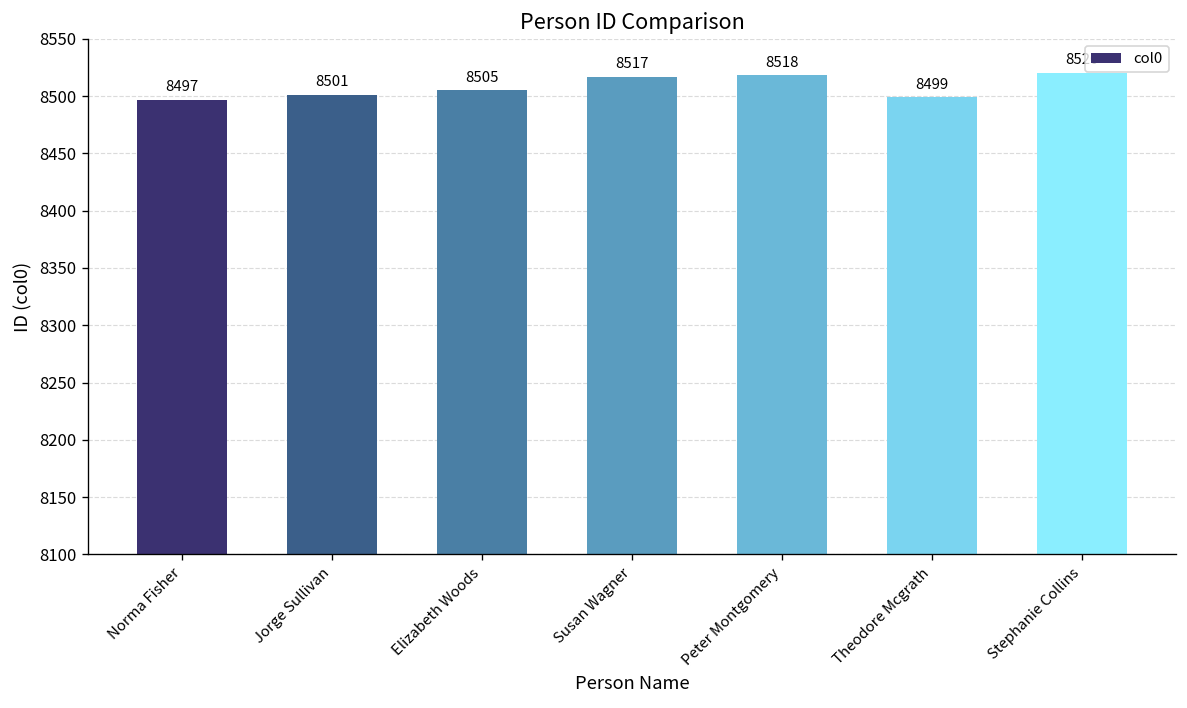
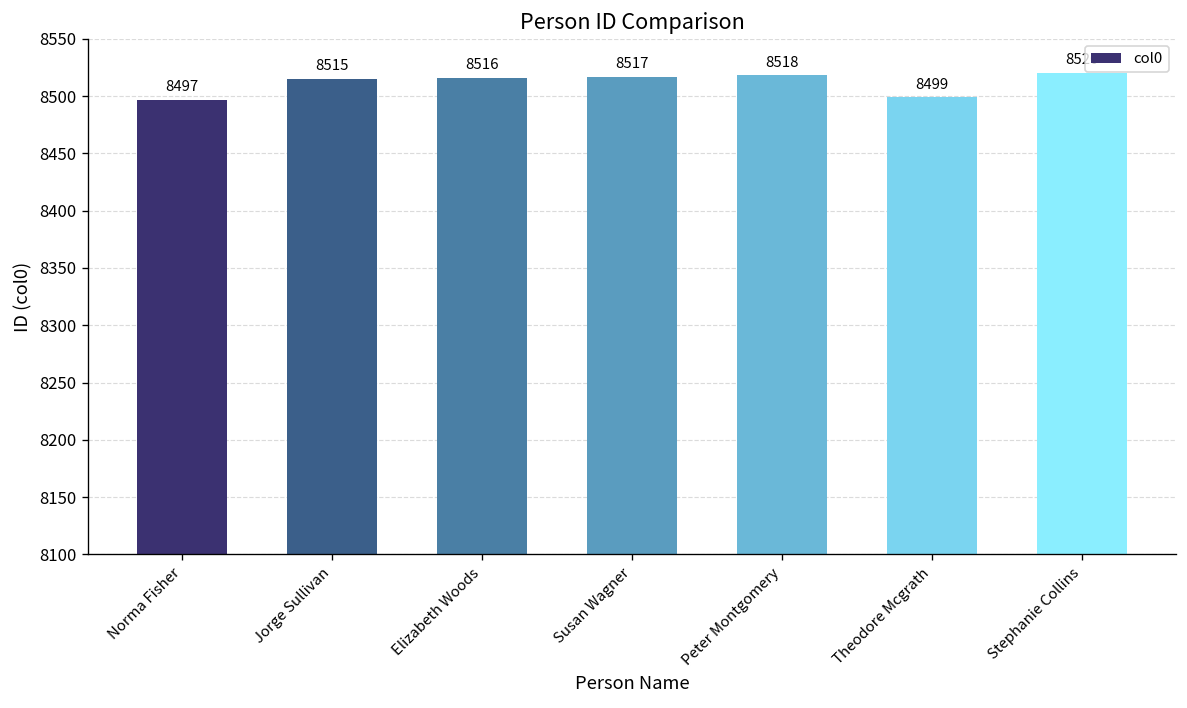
Jorge Sullivan: 8501 -> 8515
Elizabeth Woods: 8505 -> 8516
